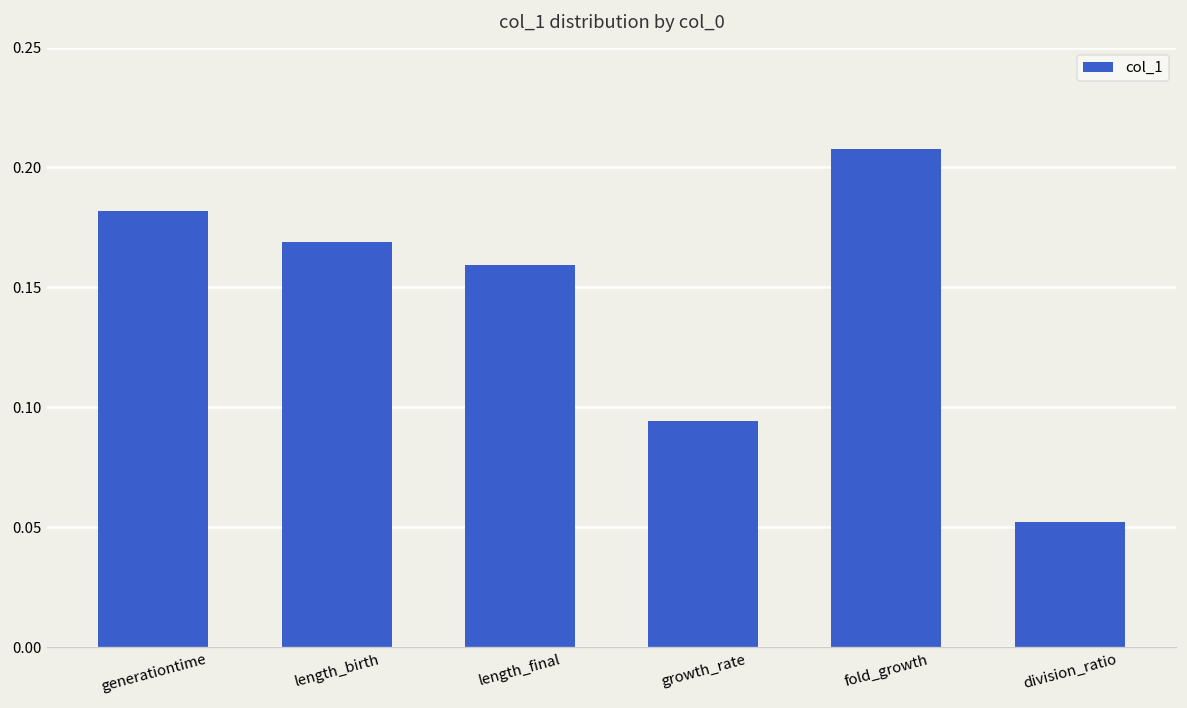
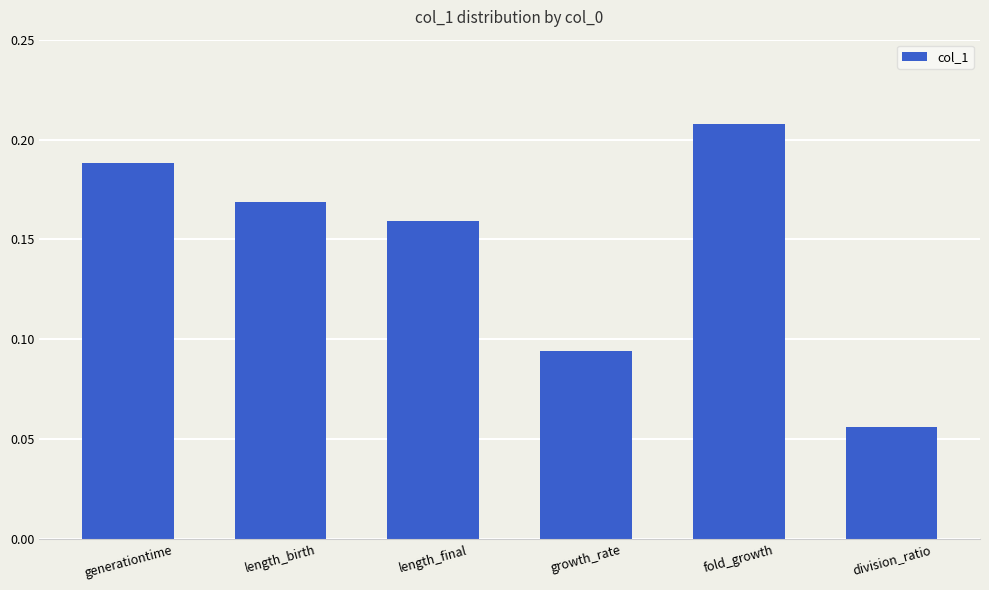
generationtime: 0.182 -> 0.188
division_ratio: 0.052 -> 0.056
